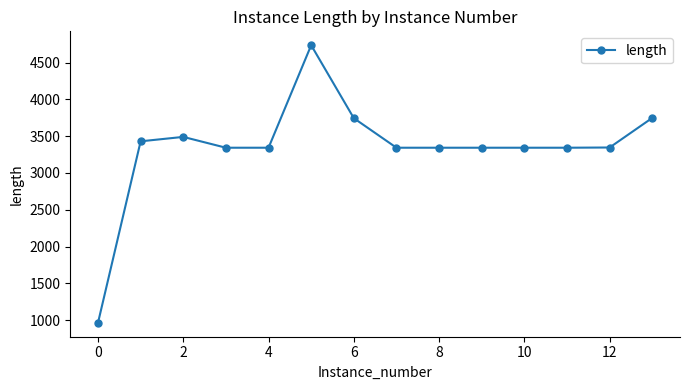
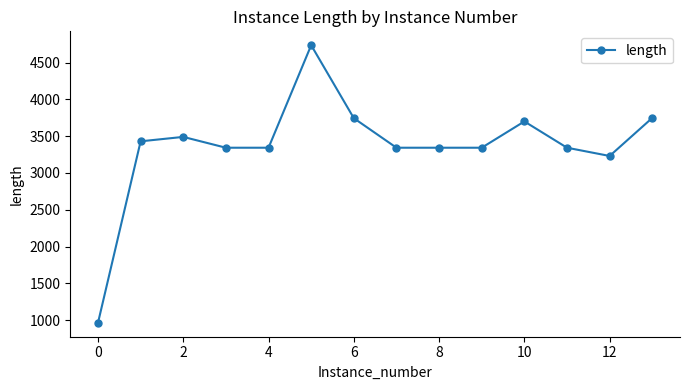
10: 3300 -> 3700
12: 3300 -> 3200
